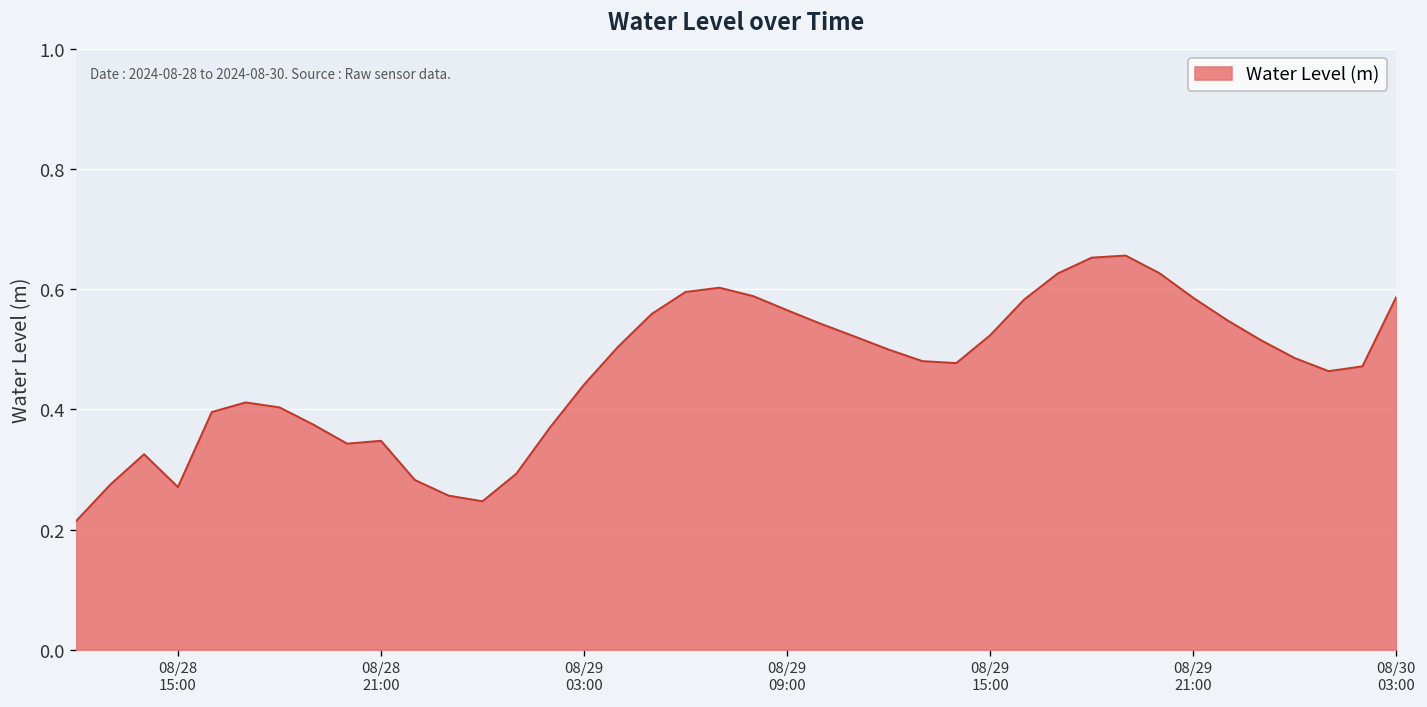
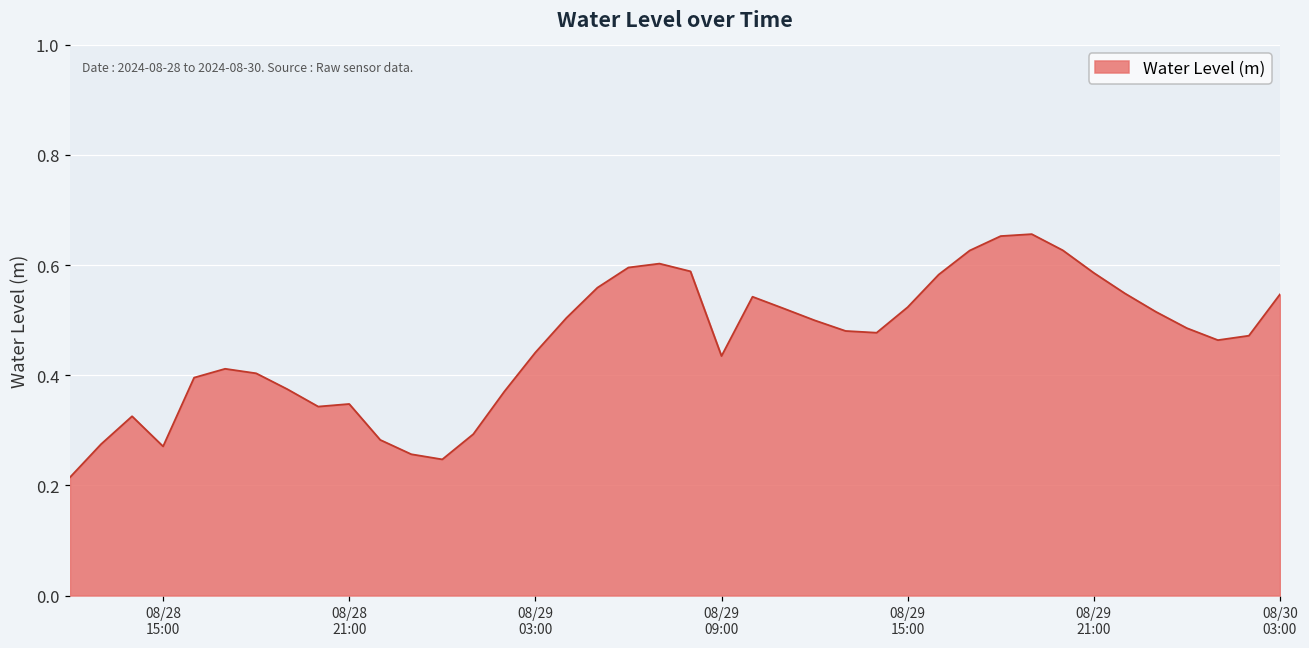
08/29 09:00: 0.57 -> 0.43
08/30 03:00: 0.59 -> 0.55
